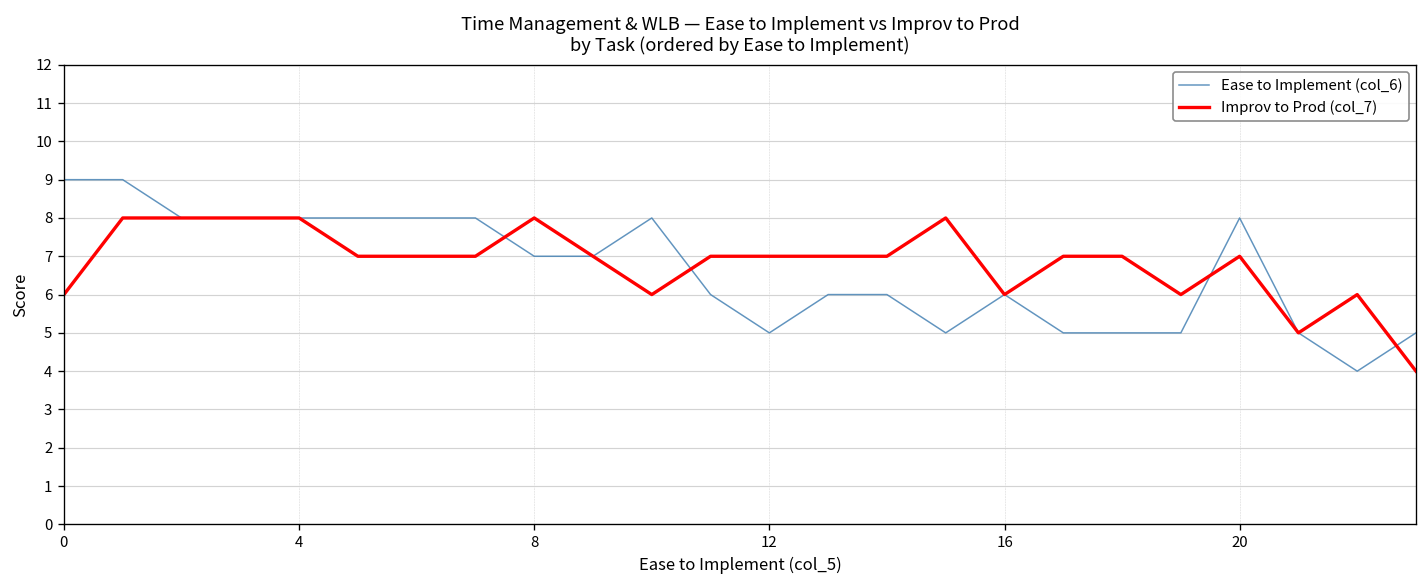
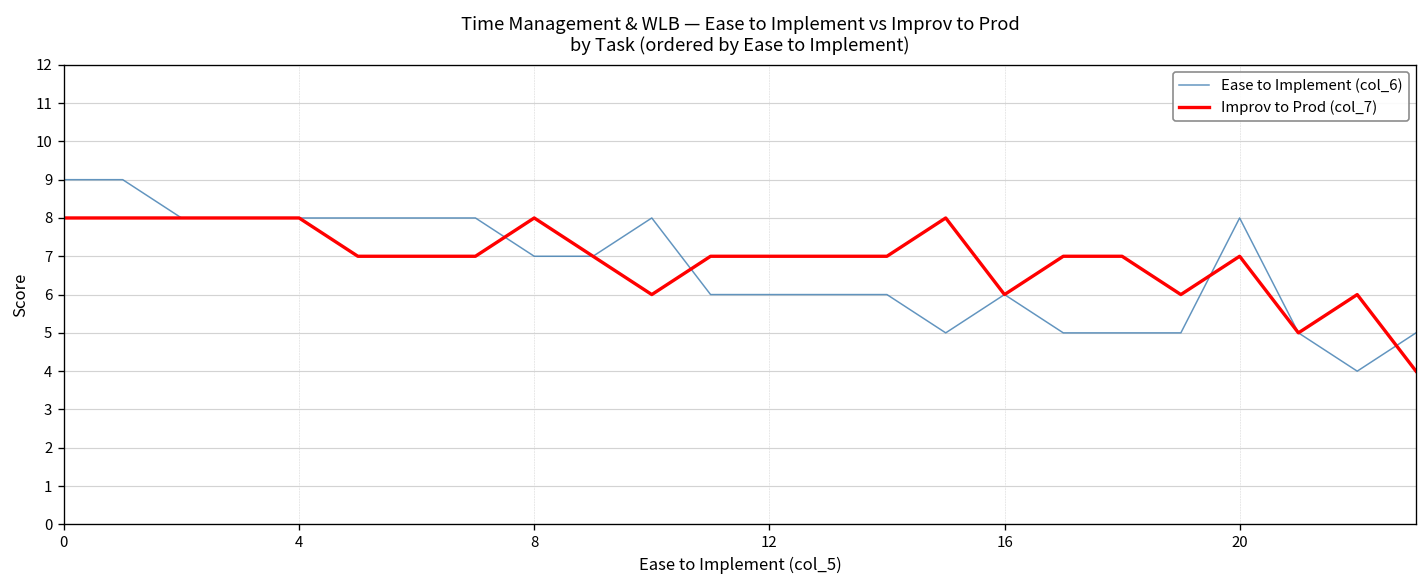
Improv to Prod (col_7), 0: 6 -> 8
Ease to Implement (col_6), 12: 5 -> 6
